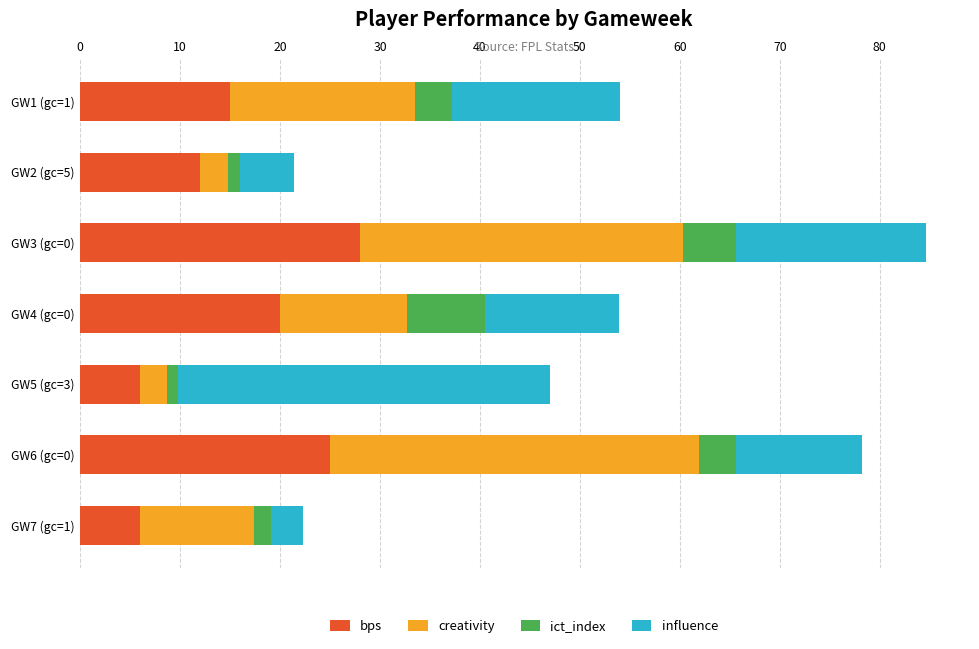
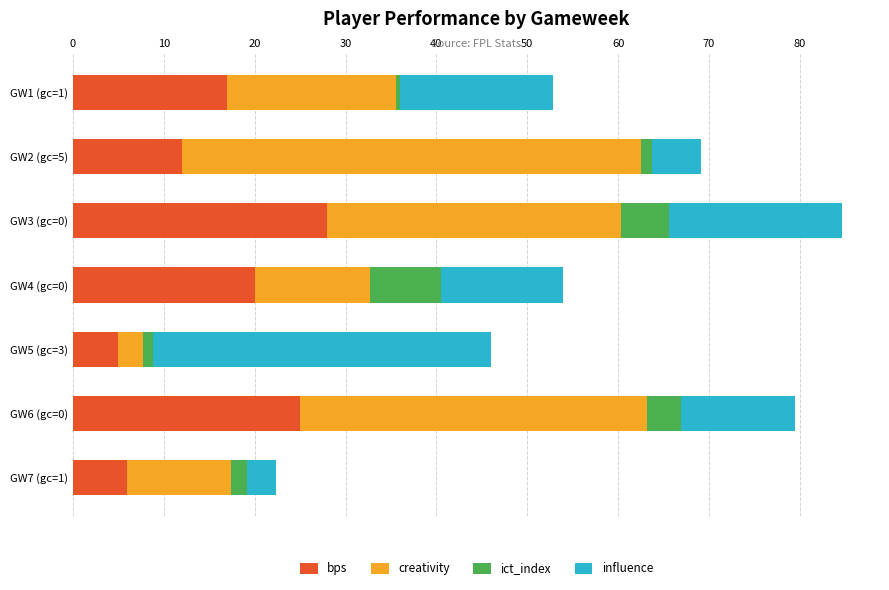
bps, GW1 (gc=1): 15 -> 17
ict_index, GW1 (gc=1): 4 -> 1
creativity, GW2 (gc=5): 3 -> 51
bps, GW5 (gc=3): 6 -> 5
creativity, GW6 (gc=0): 37 -> 38
